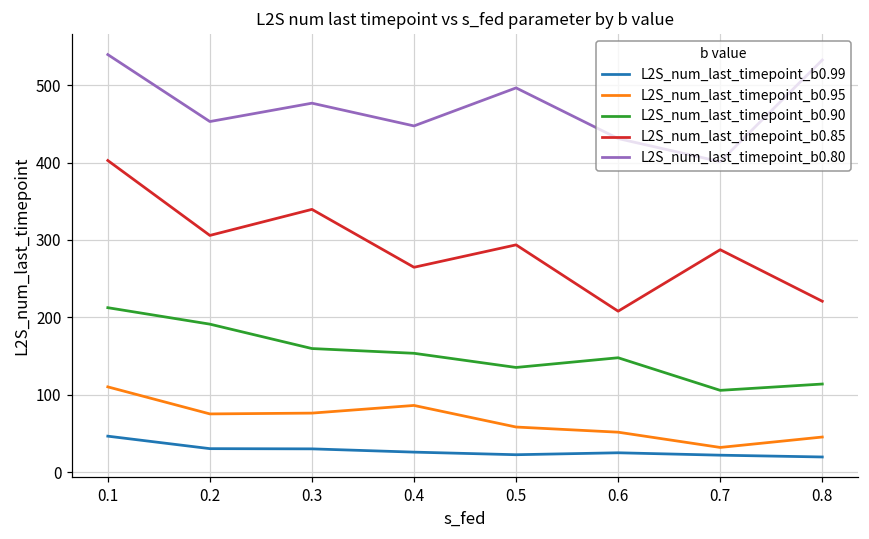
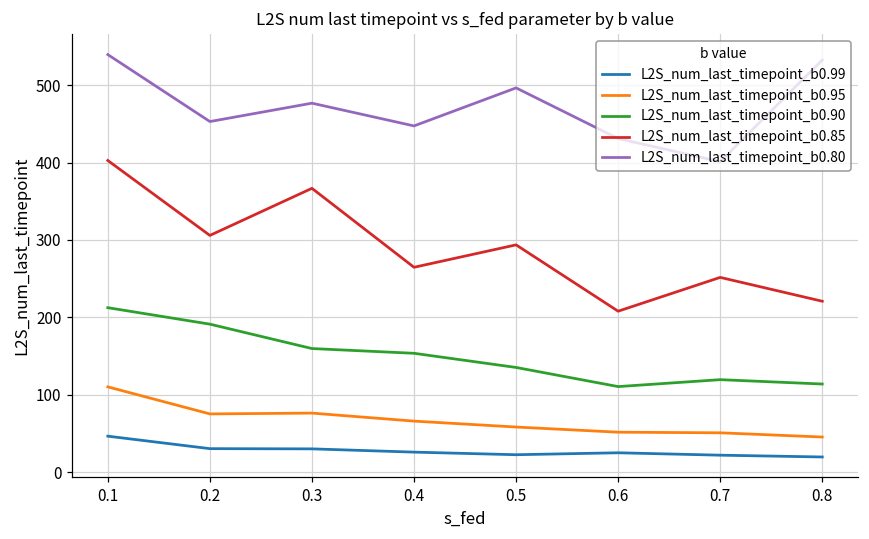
L2S_num_last_timepoint_b0.85, 0.3: 340 -> 370
L2S_num_last_timepoint_b0.95, 0.4: 90 -> 70
L2S_num_last_timepoint_b0.90, 0.6: 150 -> 110
L2S_num_last_timepoint_b0.95, 0.7: 30 -> 50
L2S_num_last_timepoint_b0.90, 0.7: 110 -> 120
L2S_num_last_timepoint_b0.85, 0.7: 290 -> 250
